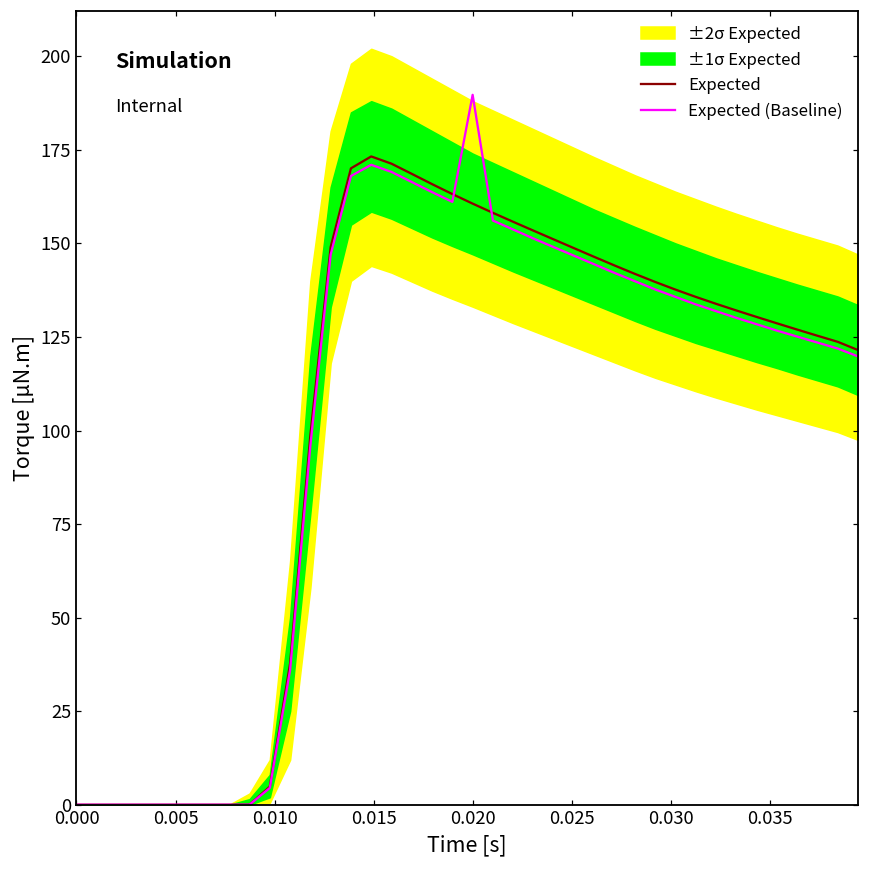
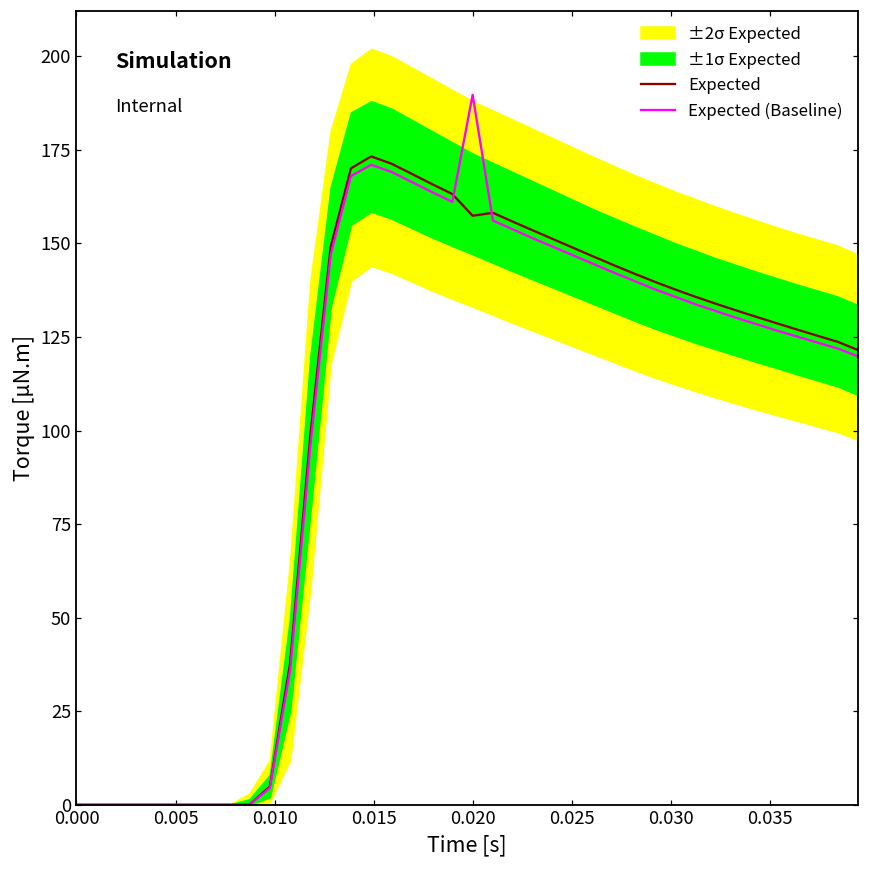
Expected, 0.020: 161 -> 157
